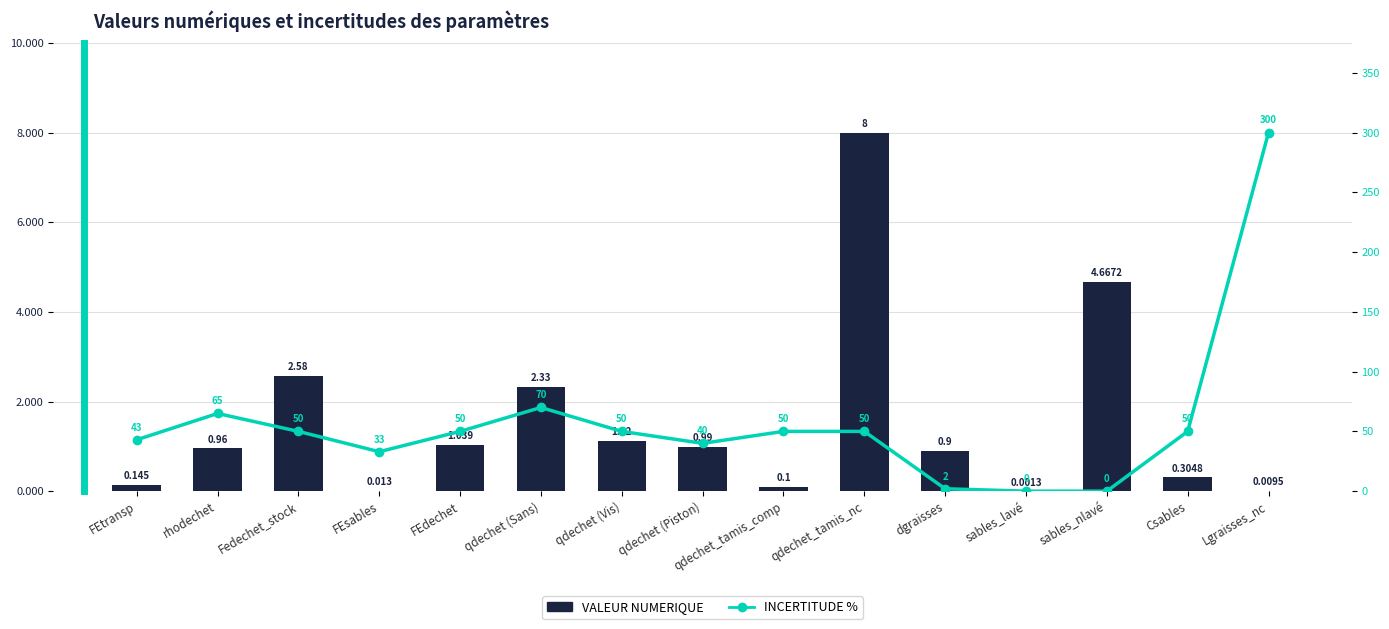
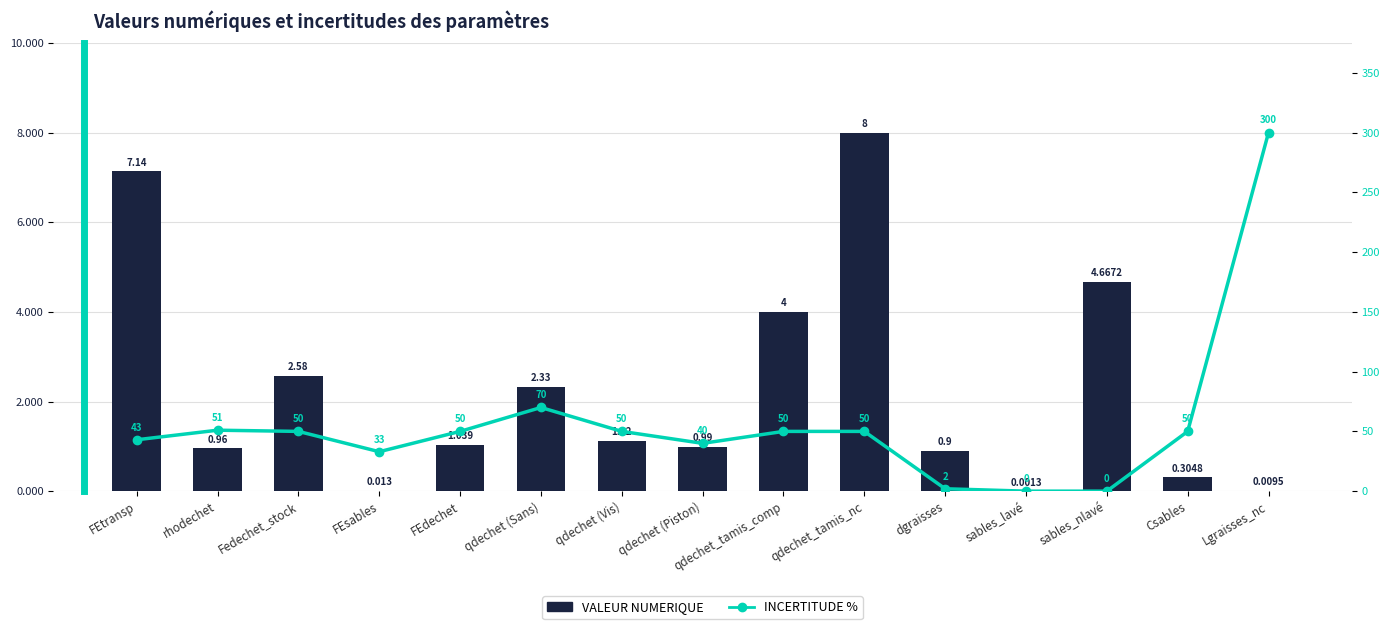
VALEUR NUMERIQUE, FEtransp: 0.145 -> 7.14
VALEUR NUMERIQUE, qdechet_tamis_comp: 0.1 -> 4
INCERTITUDE %, rhodechet: 65 -> 51
